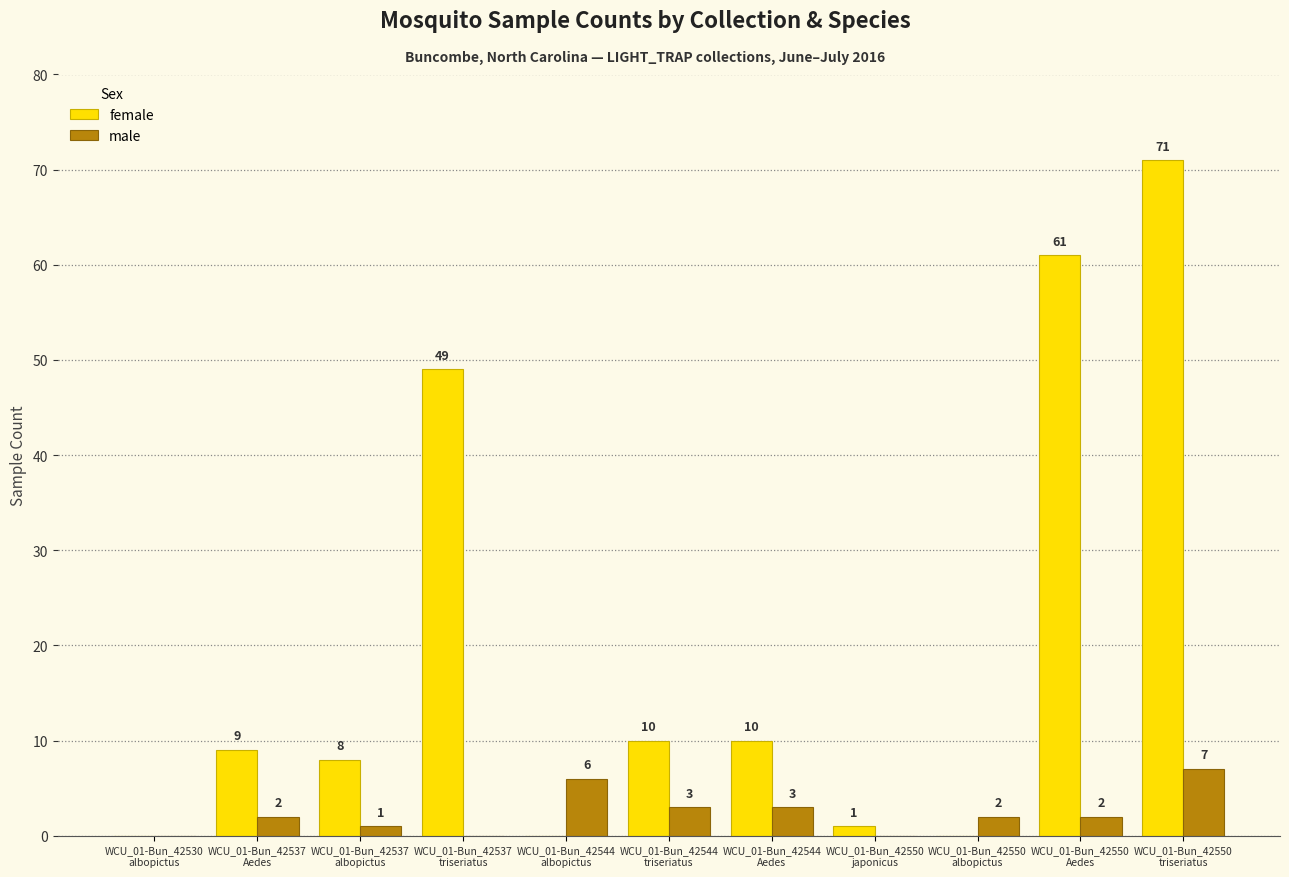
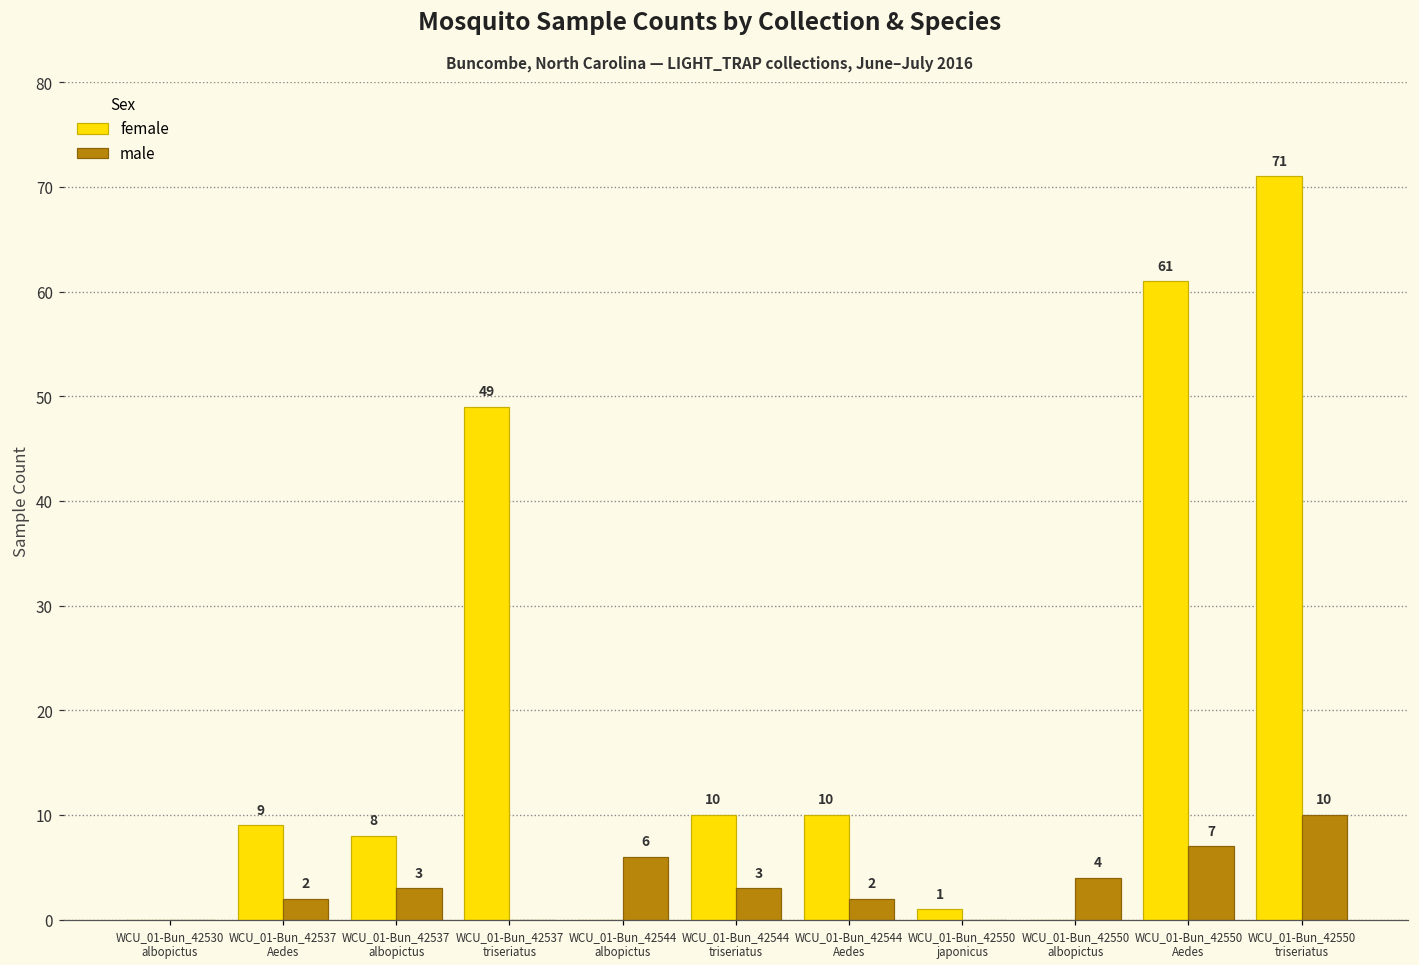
male, WCU_01-Bun_42537 albopictus: 1 -> 3
male, WCU_01-Bun_42544 Aedes: 3 -> 2
male, WCU_01-Bun_42550 albopictus: 2 -> 4
male, WCU_01-Bun_42550 Aedes: 2 -> 7
male, WCU_01-Bun_42550 triseriatus: 7 -> 10
